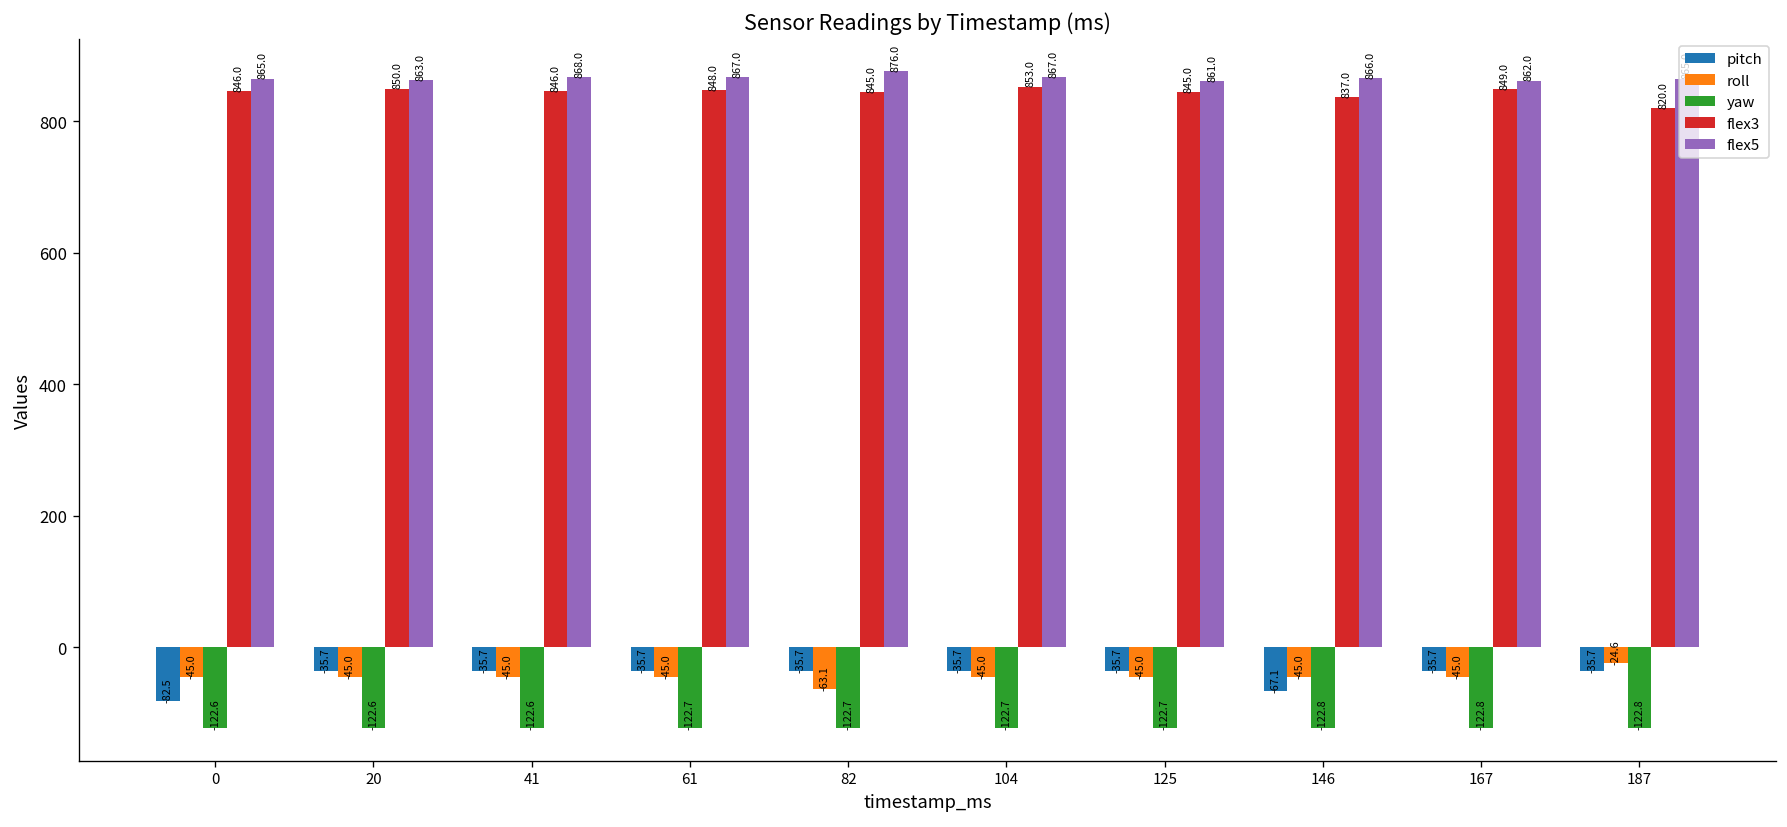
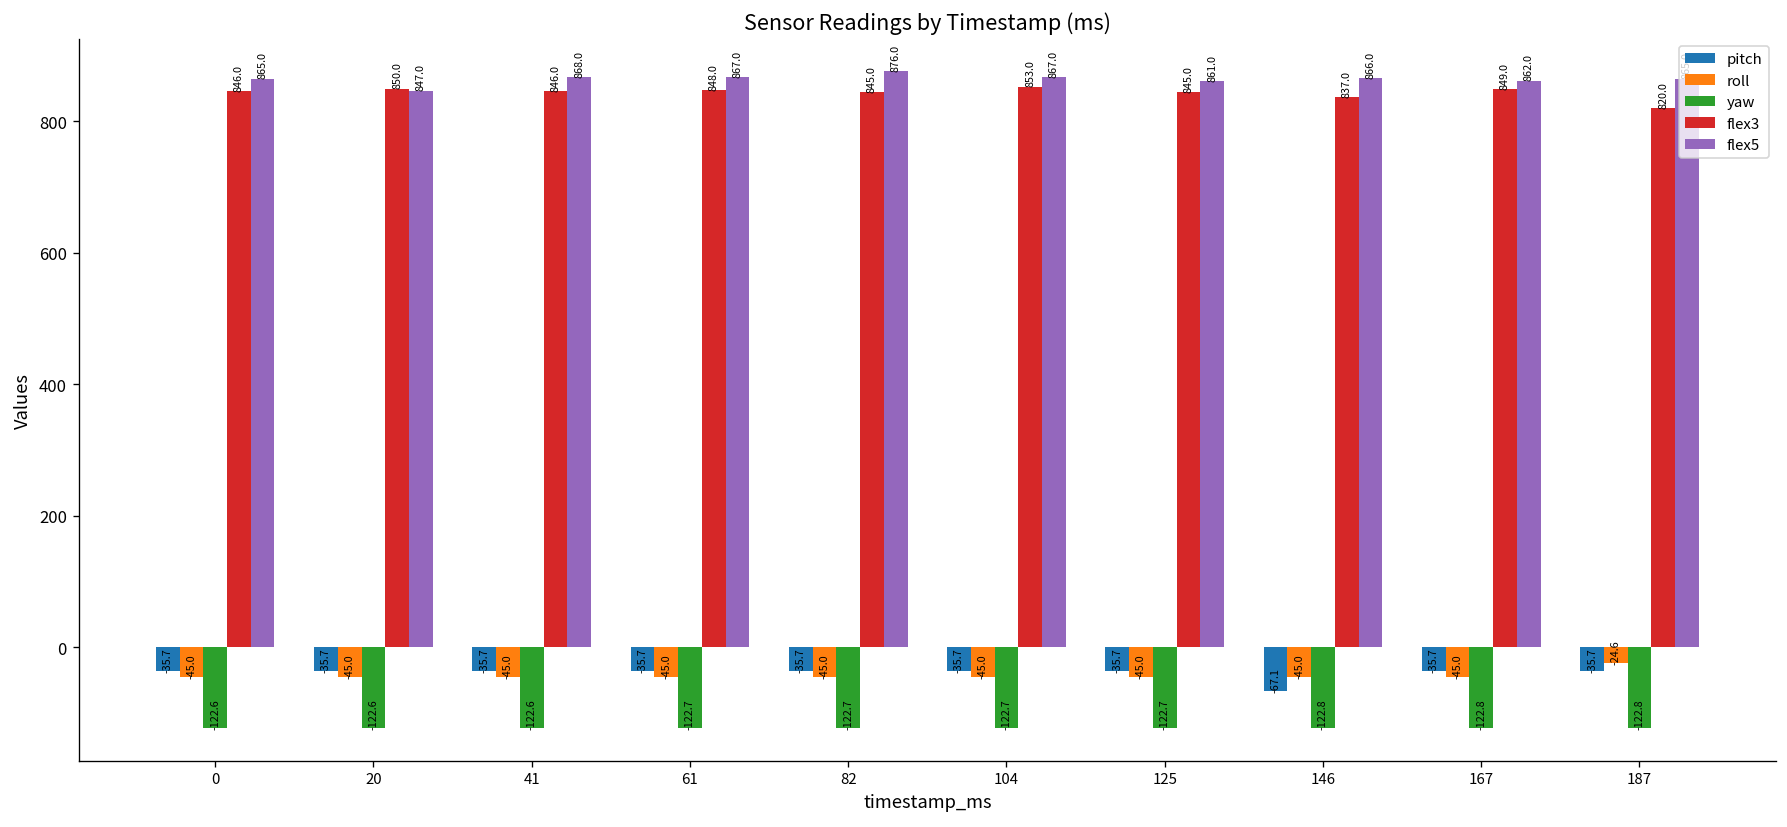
pitch, 0: -82.5 -> -35.7
flex5, 20: 863.0 -> 847.0
roll, 82: -63.1 -> -45.0
